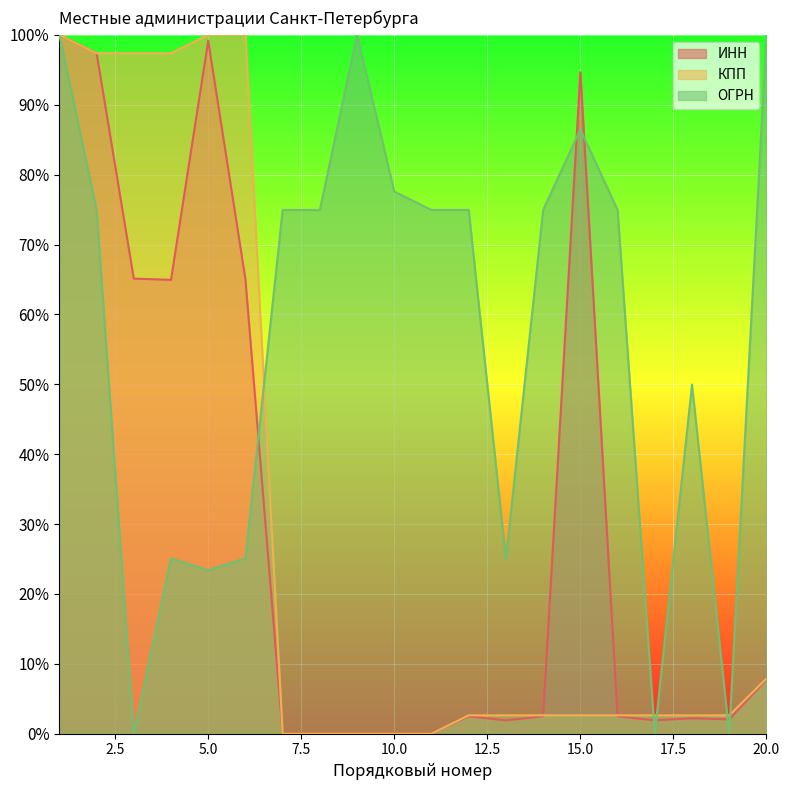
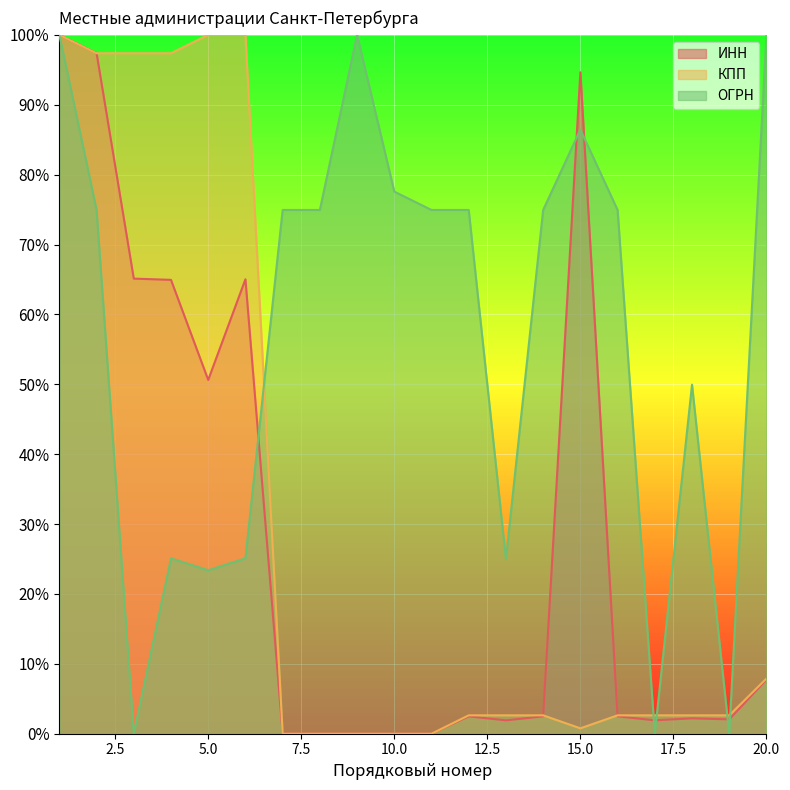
ИНН, 5.0: 99% -> 51%
КПП, 15.0: 3% -> 1%
